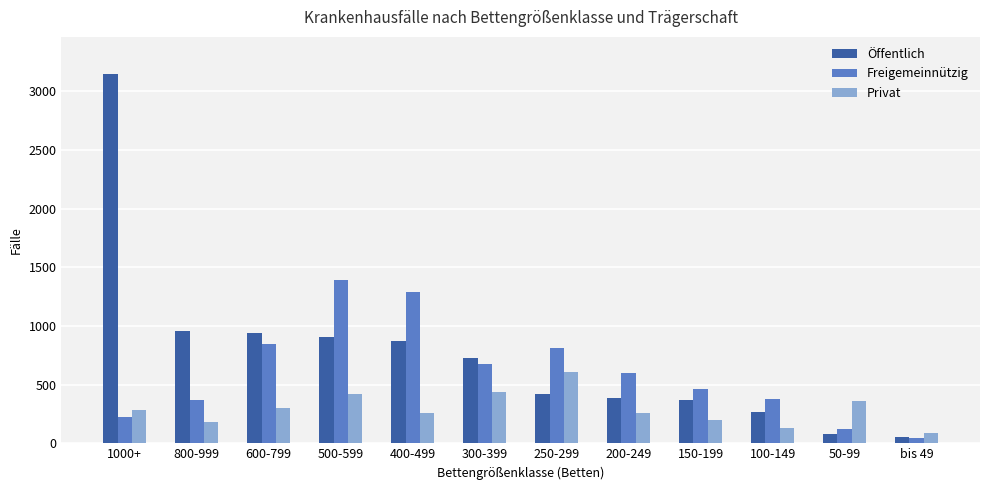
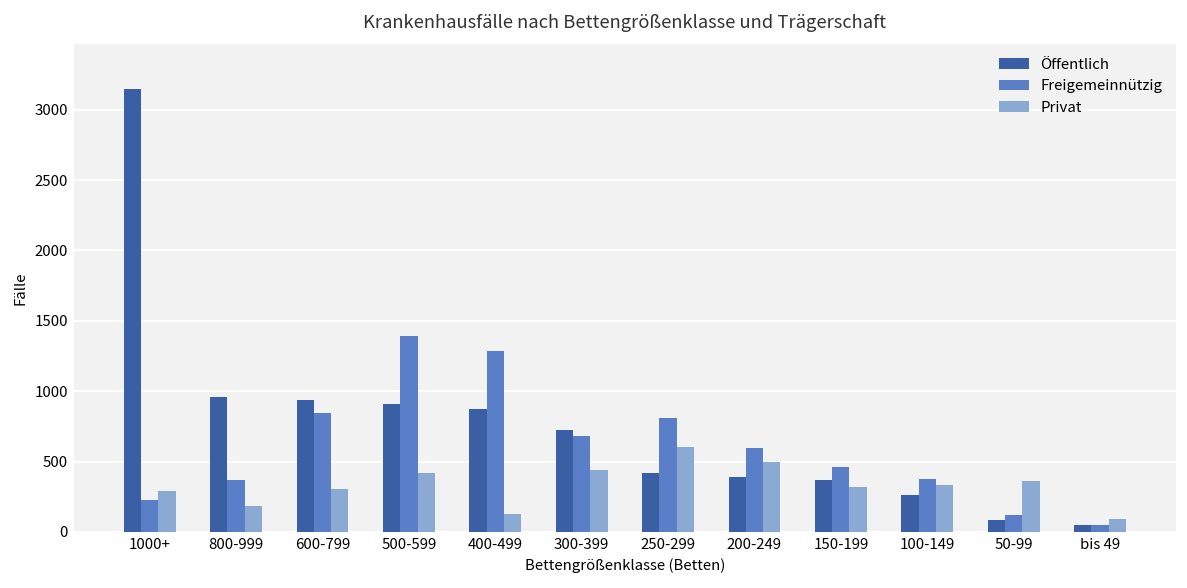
Privat, 400-499: 260 -> 130
Privat, 200-249: 260 -> 490
Privat, 150-199: 200 -> 320
Privat, 100-149: 130 -> 330
